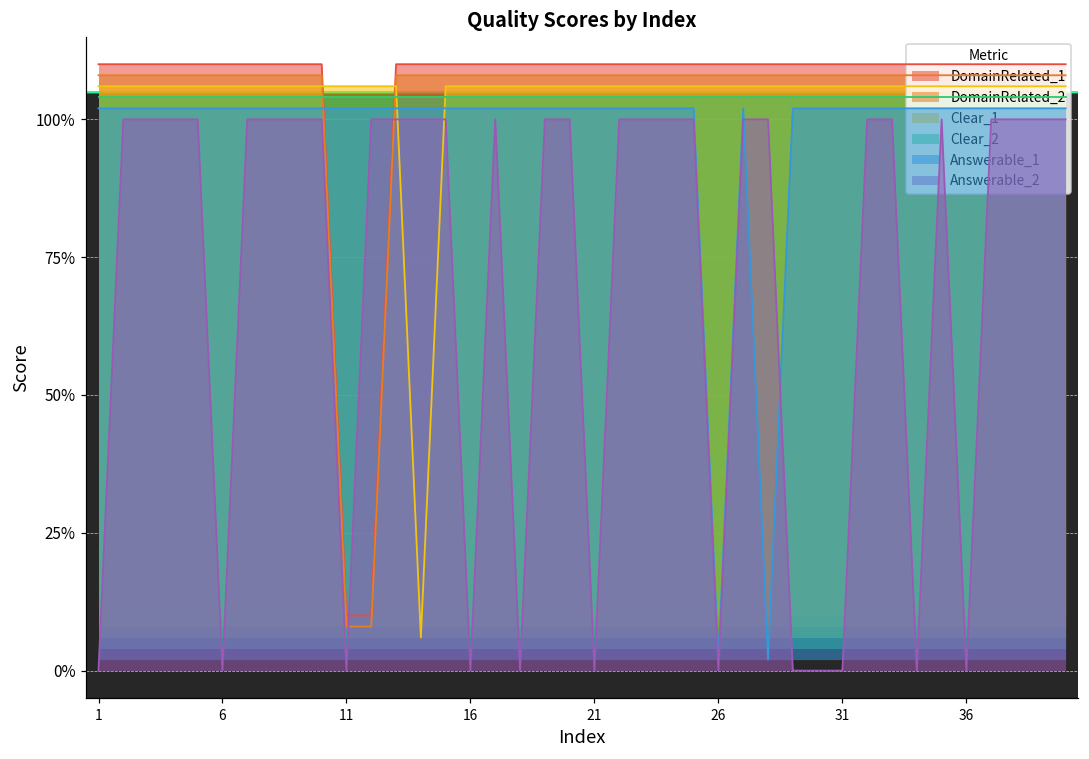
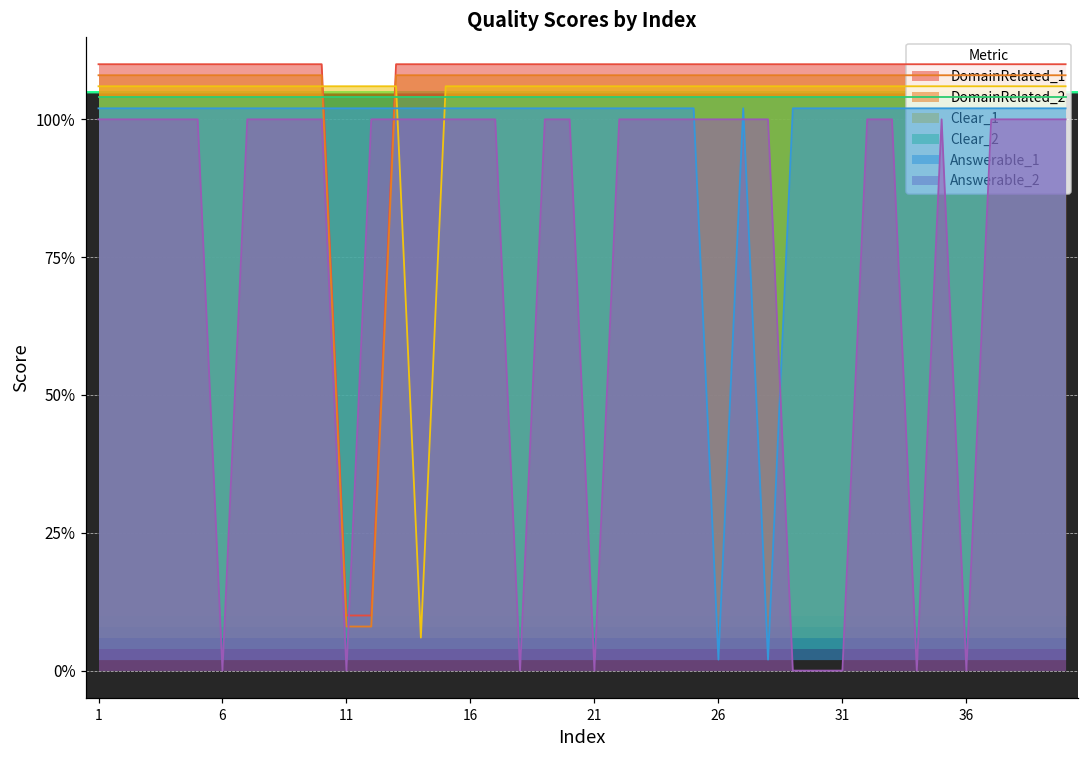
Answerable_2, 1: 0% -> 100%
Answerable_2, 16: 0% -> 100%
Answerable_2, 26: 0% -> 100%
